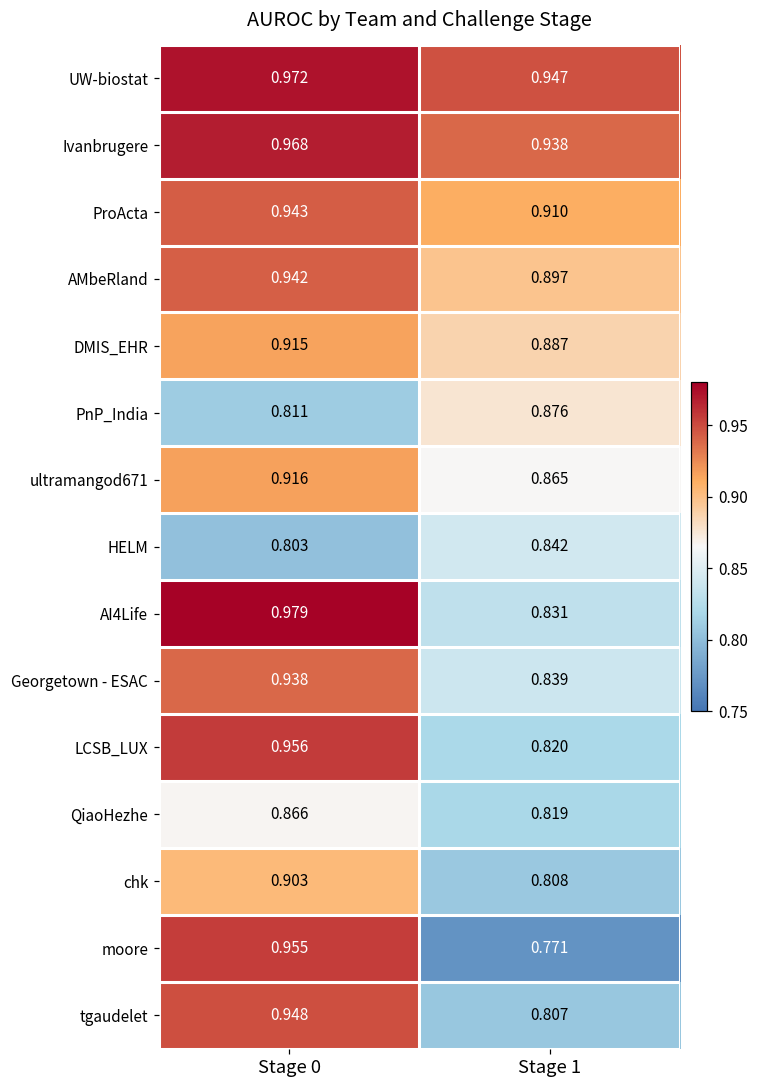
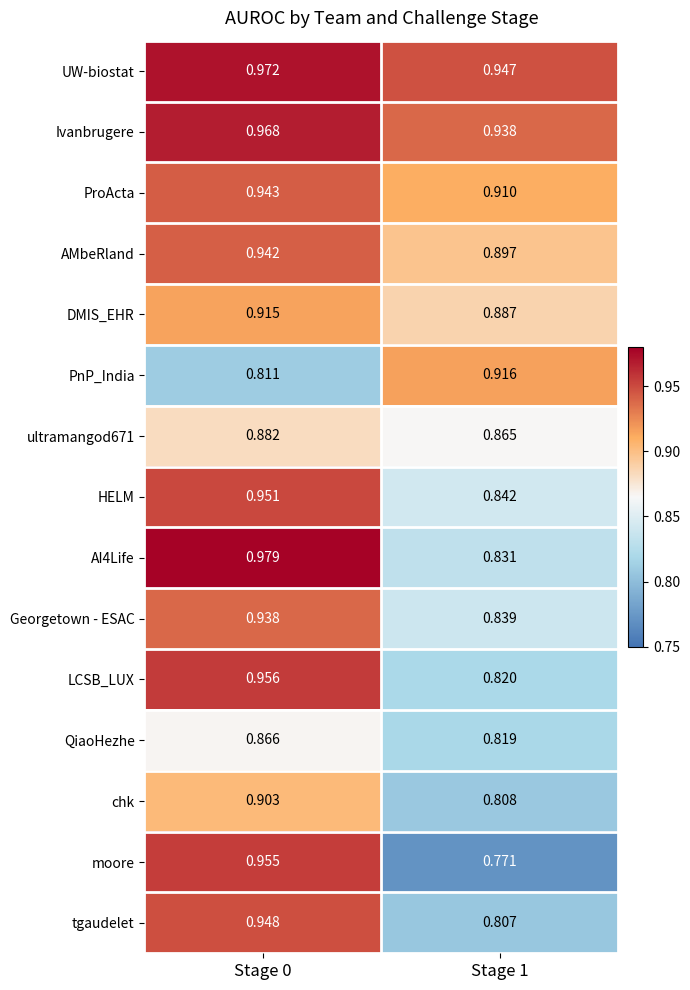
PnP_India, Stage 1: 0.876 -> 0.916
ultramangod671, Stage 0: 0.916 -> 0.882
HELM, Stage 0: 0.803 -> 0.951
